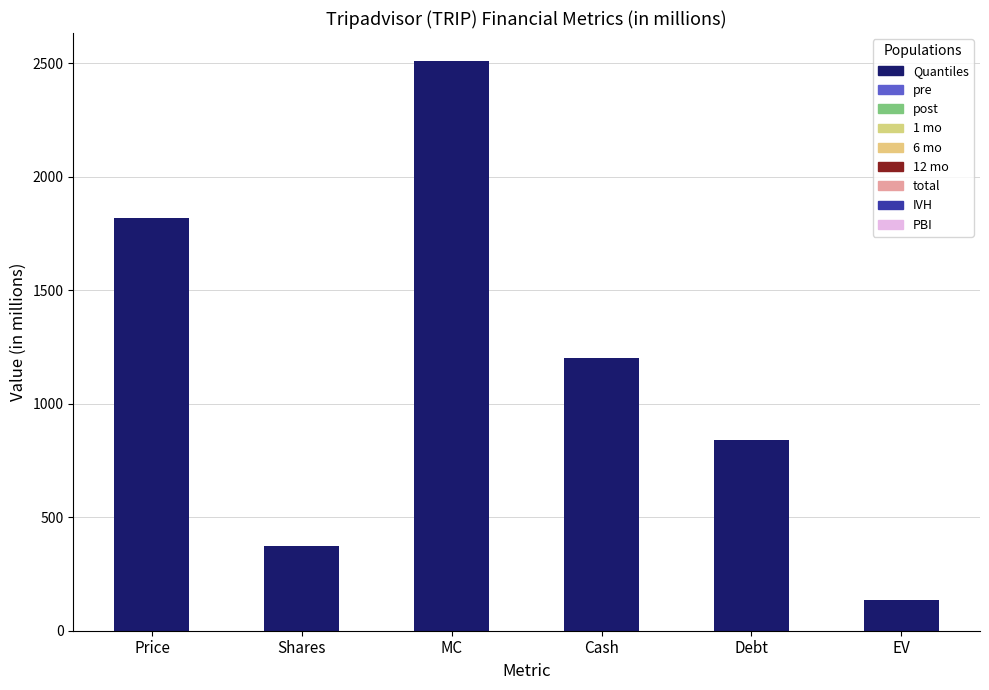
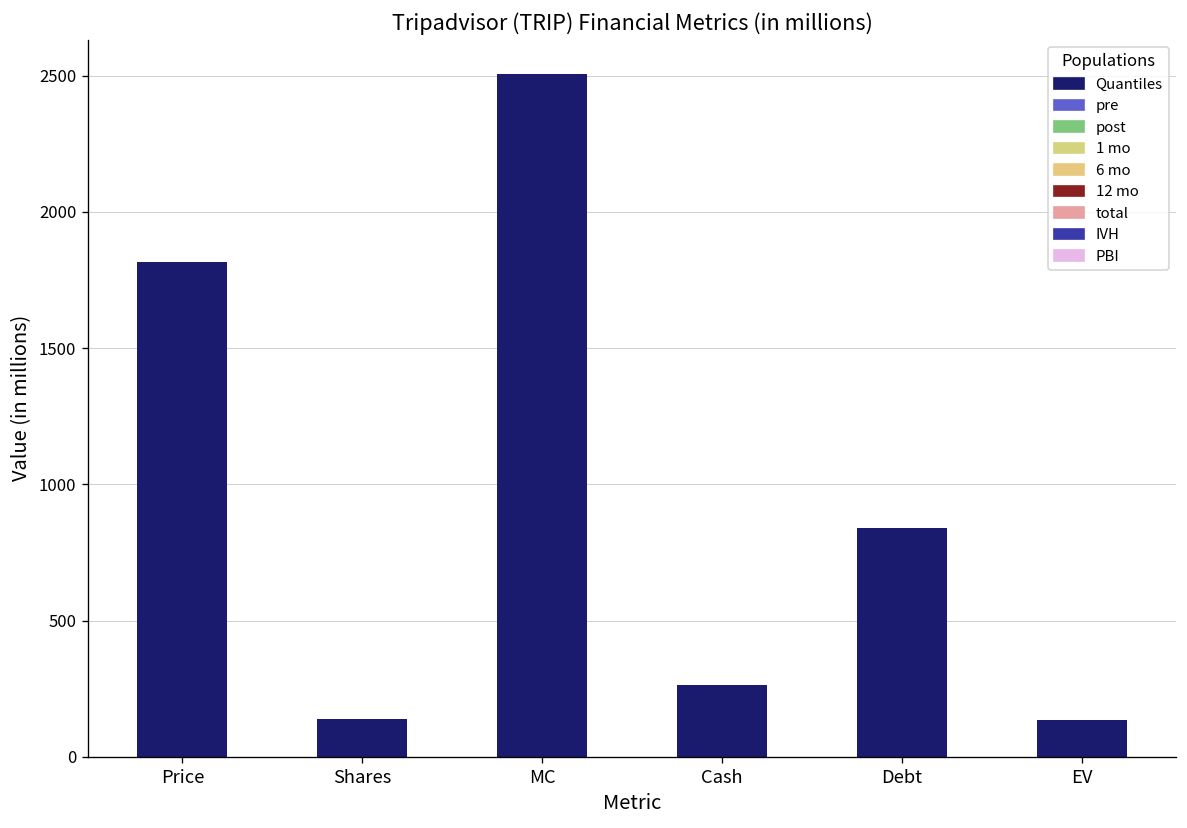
Shares: 370 -> 140
Cash: 1200 -> 260
